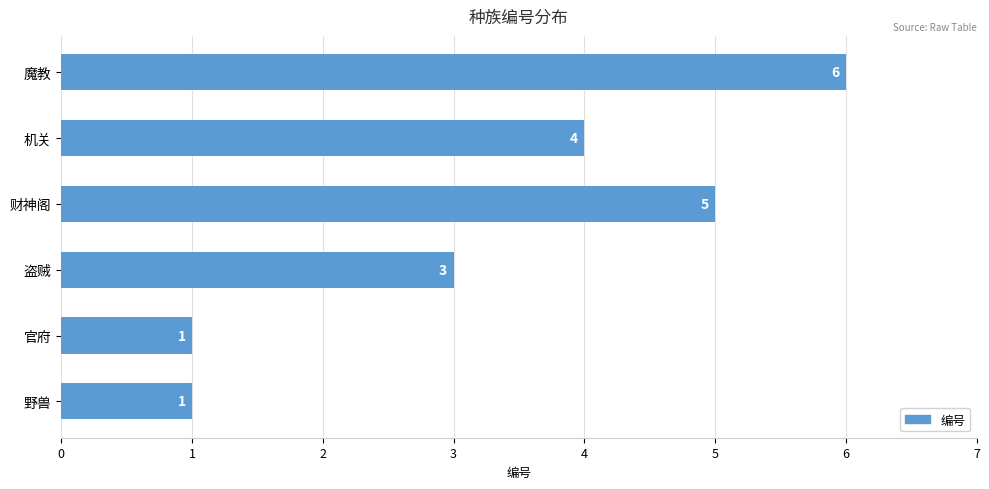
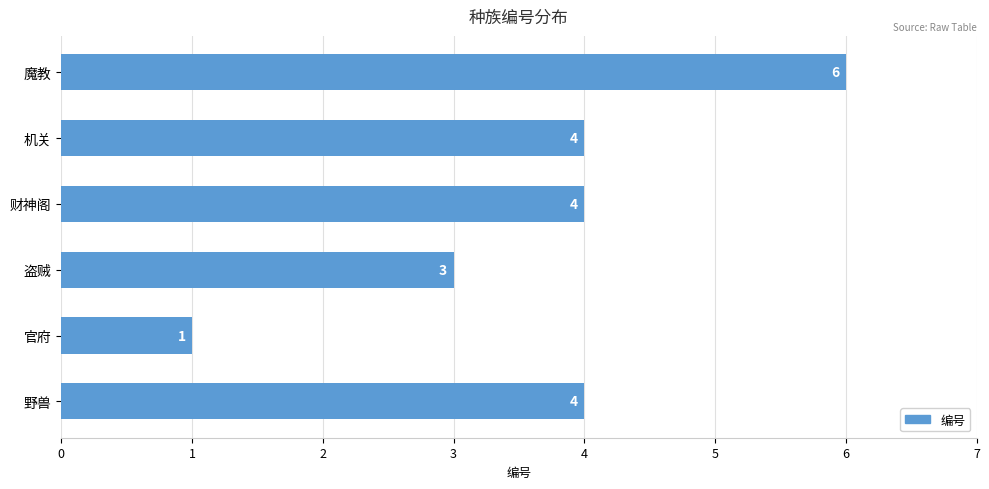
财神阁: 5 -> 4
野兽: 1 -> 4
